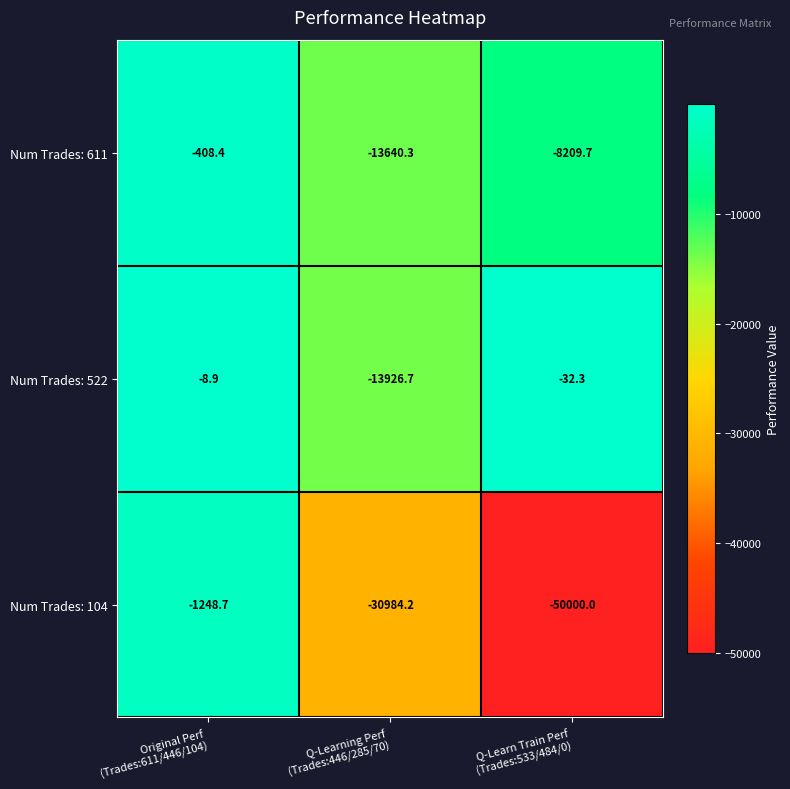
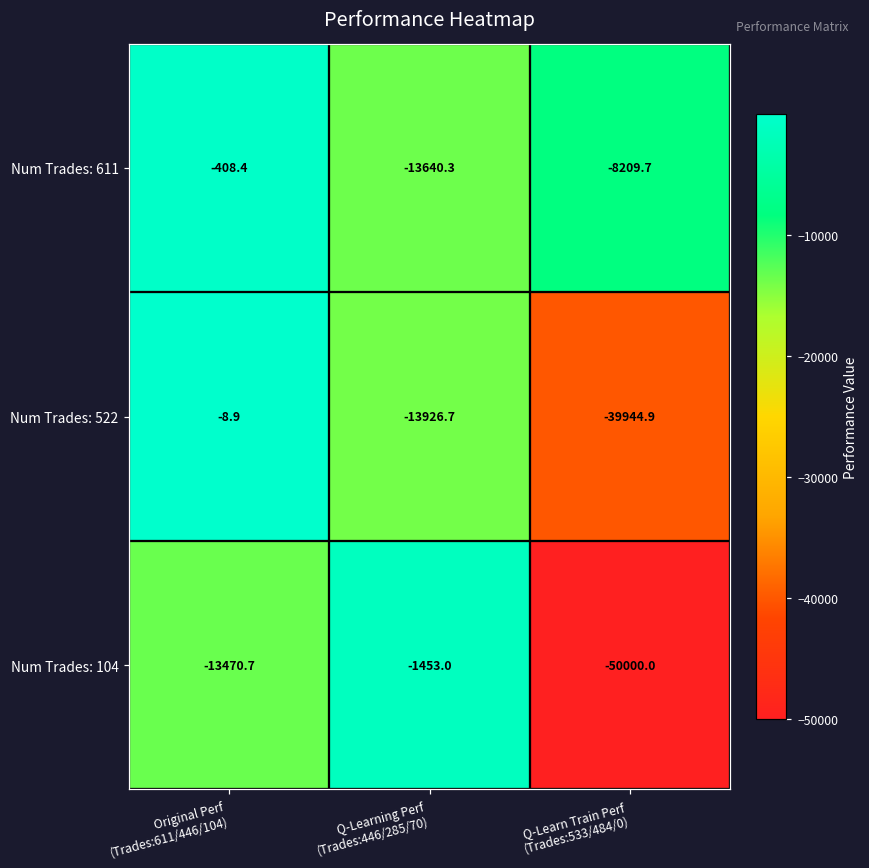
Num Trades: 522, Q-Learn Train Perf (Trades:533/484/0): -32.3 -> -39944.9
Num Trades: 104, Original Perf (Trades:611/446/104): -1248.7 -> -13470.7
Num Trades: 104, Q-Learning Perf (Trades:446/285/70): -30984.2 -> -1453.0
